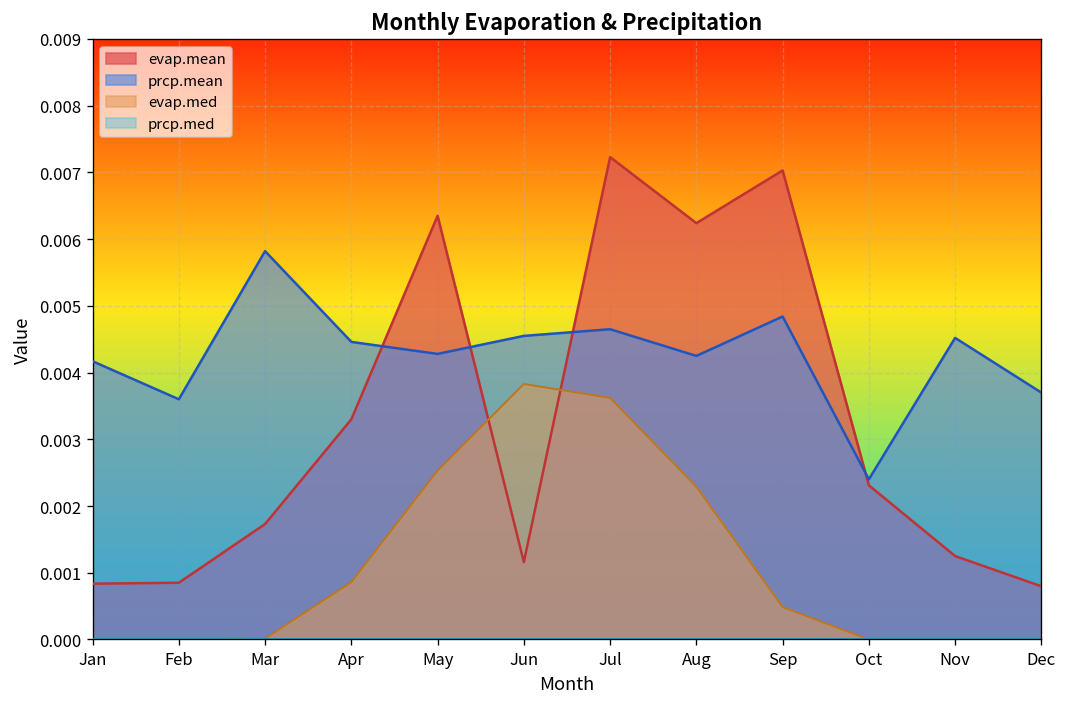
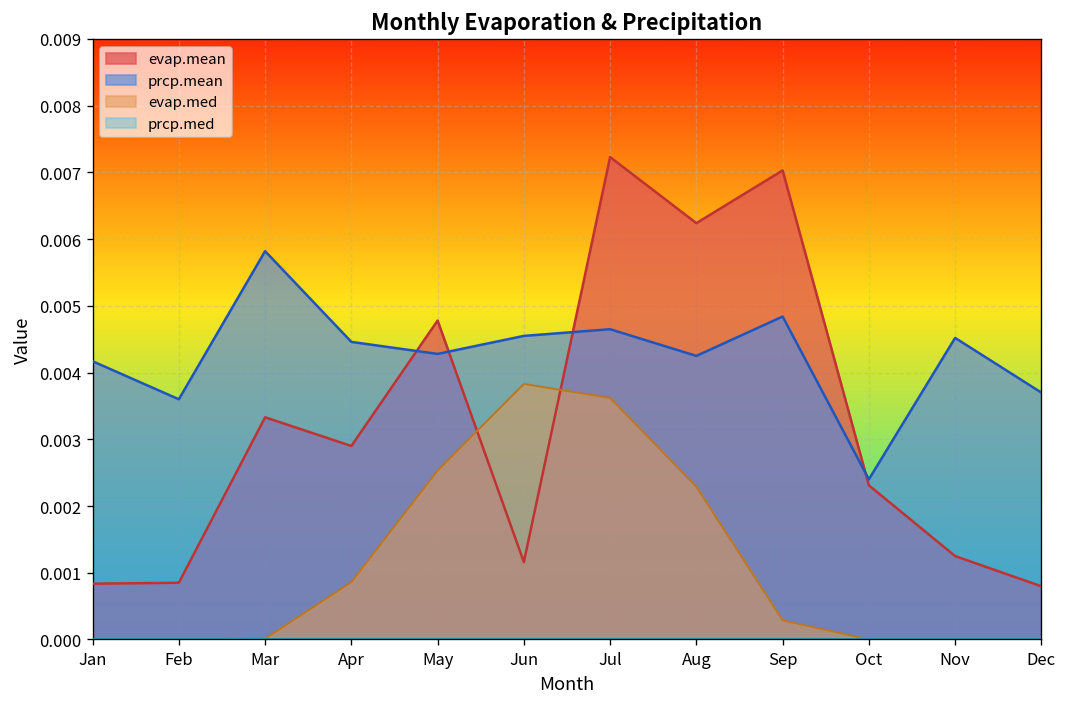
evap.mean, Mar: 0.0017 -> 0.0033
evap.mean, Apr: 0.0033 -> 0.0029
evap.mean, May: 0.0064 -> 0.0048
evap.med, Sep: 0.0005 -> 0.0003
